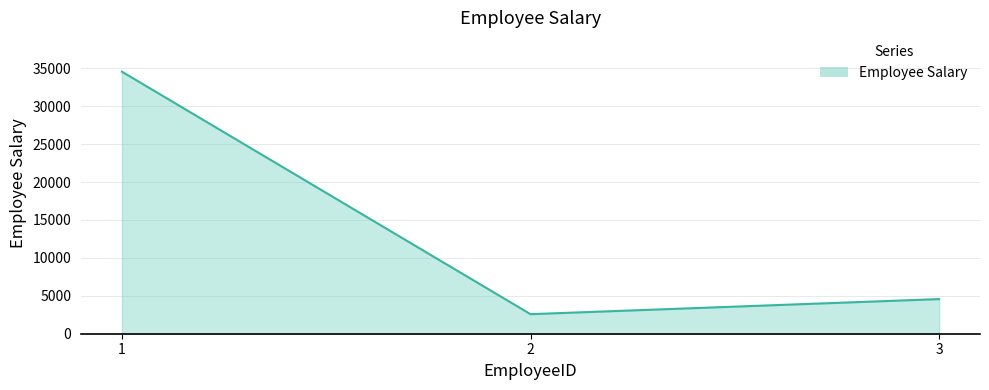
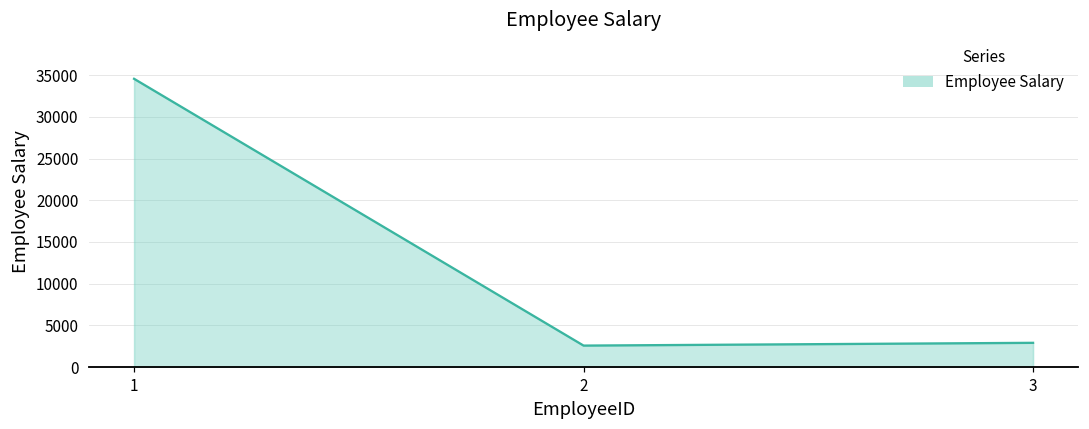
3: 5000 -> 3000
